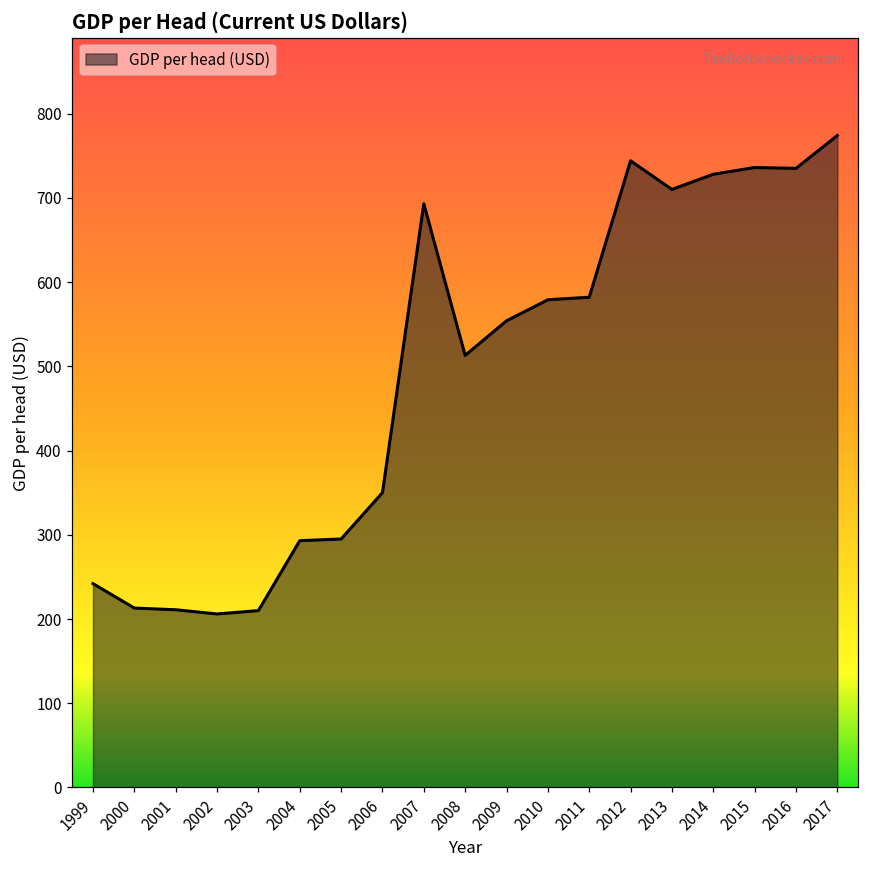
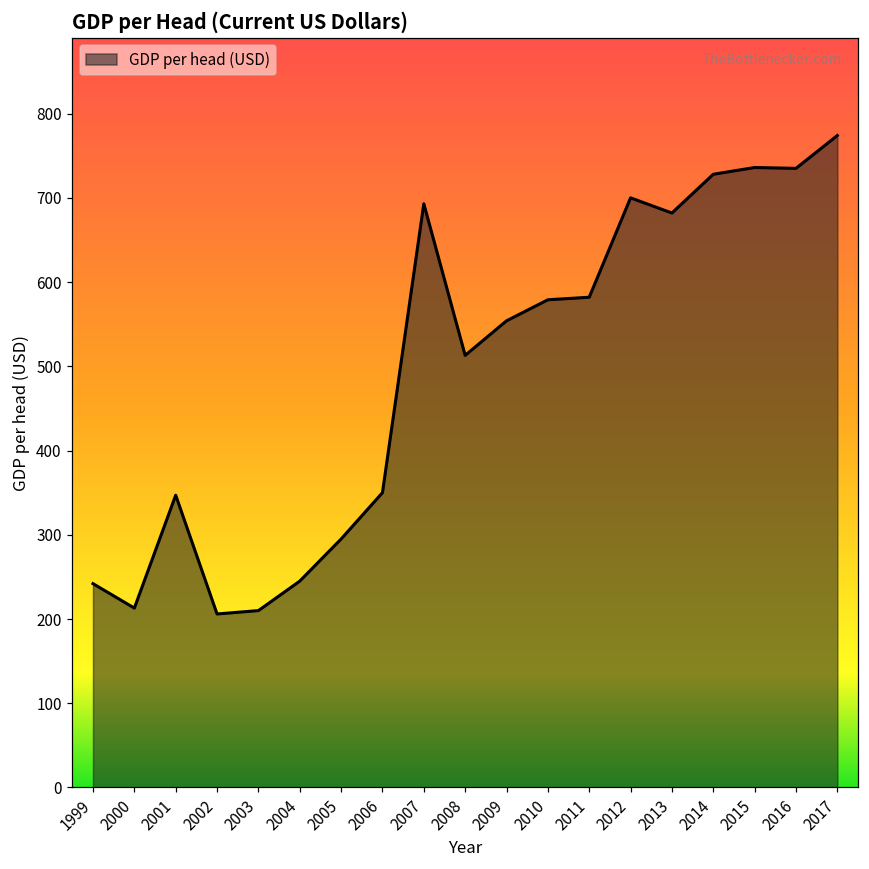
2001: 210 -> 350
2004: 290 -> 250
2012: 740 -> 700
2013: 710 -> 680
